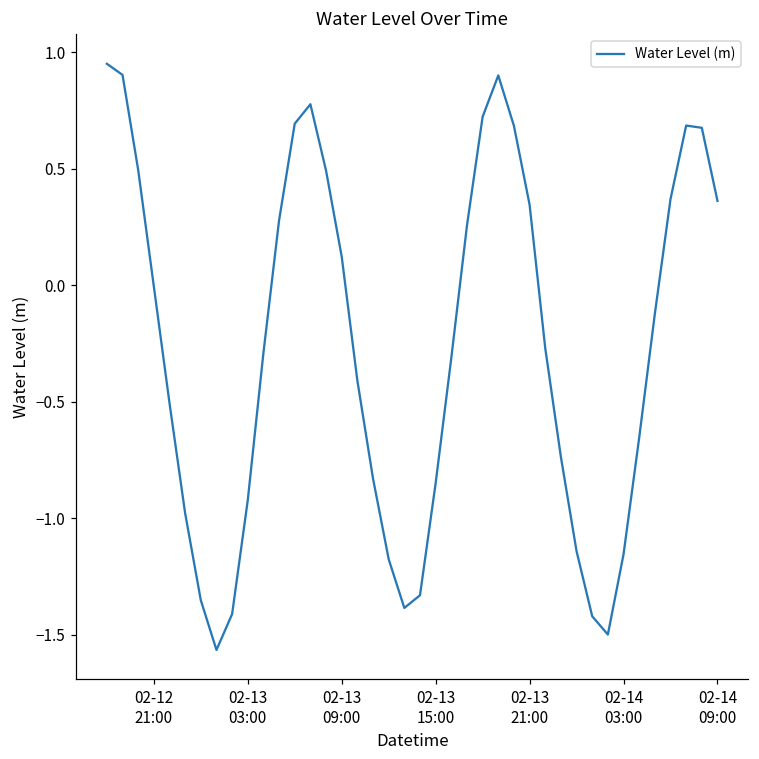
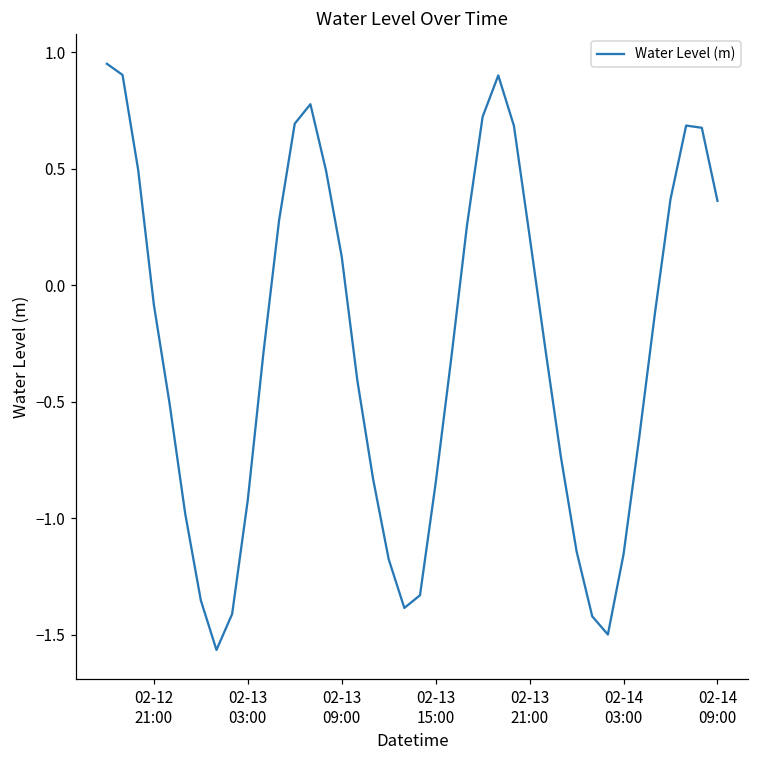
02-12 21:00: -0.01 -> -0.08
02-13 21:00: 0.34 -> 0.21
